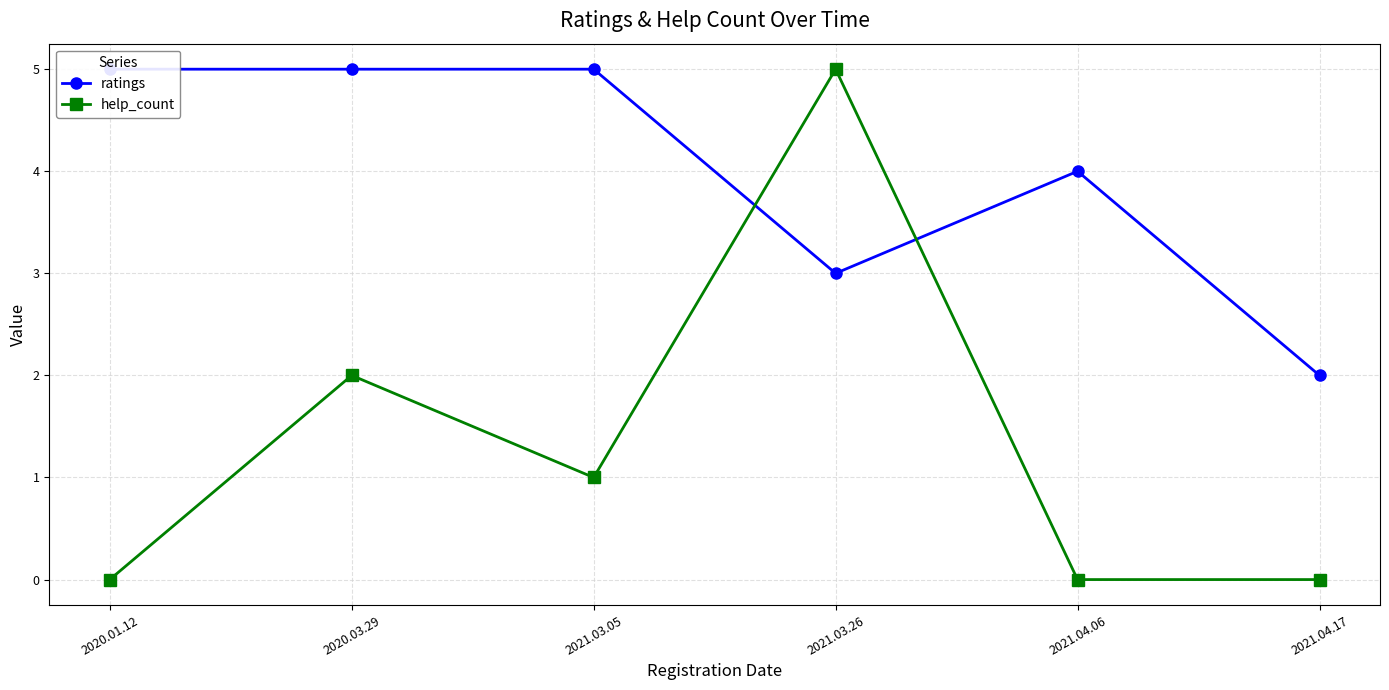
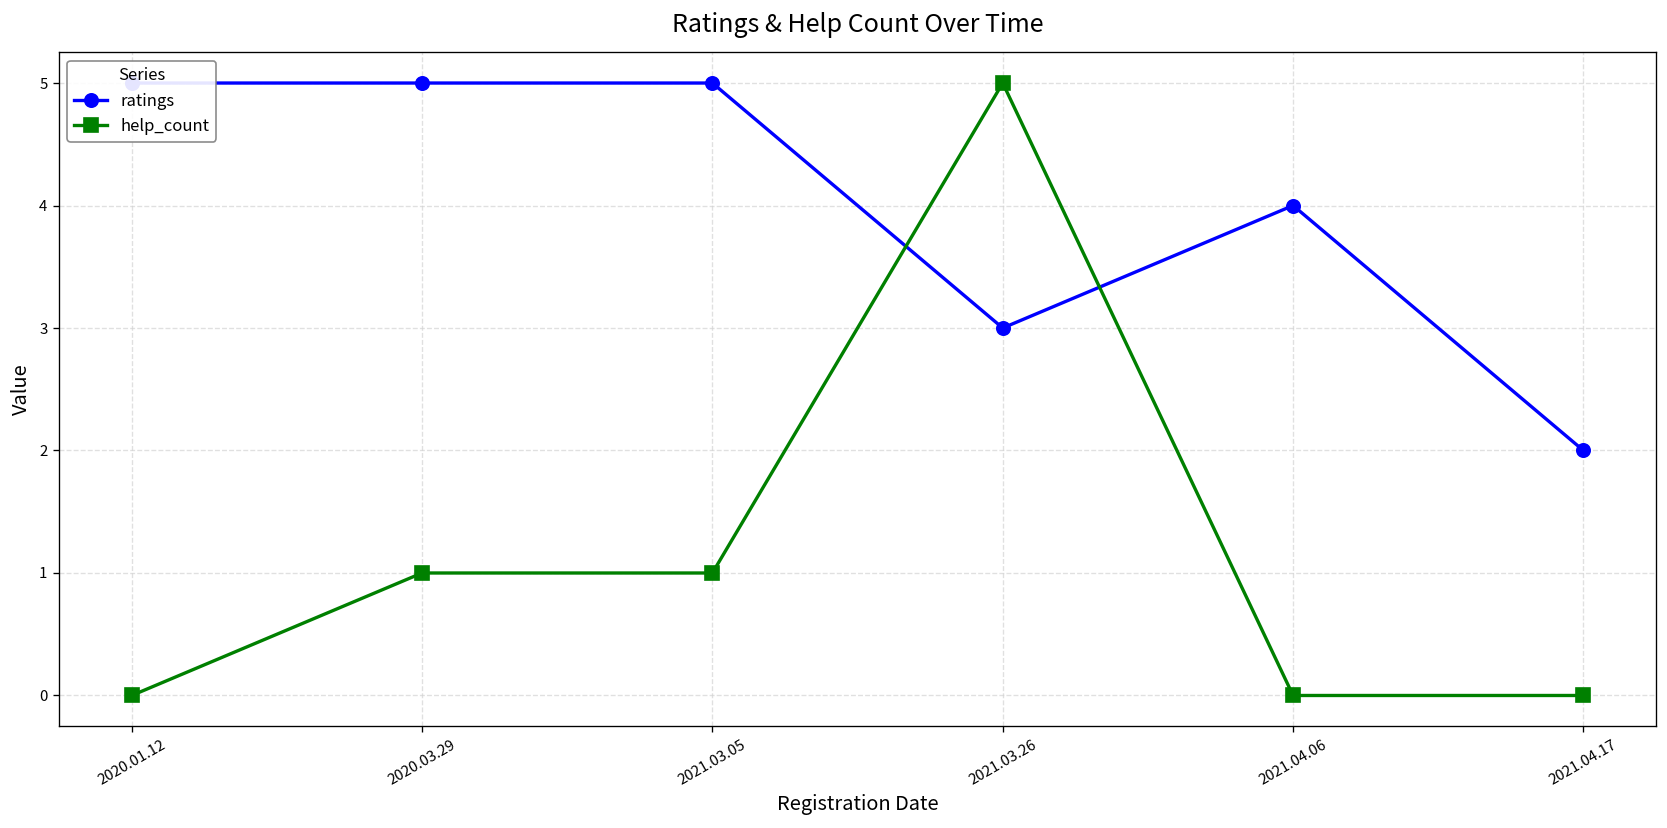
help_count, 2020.03.29: 2 -> 1
